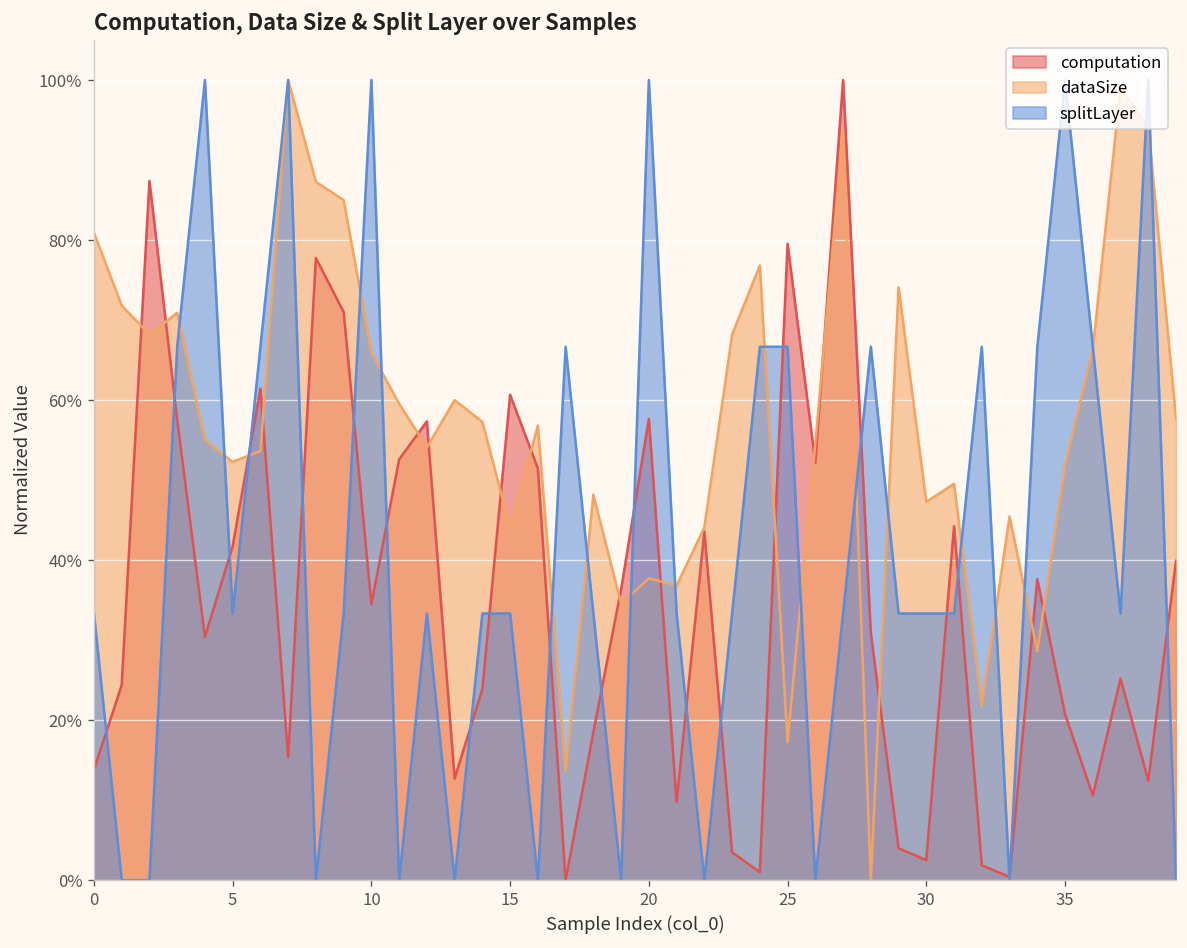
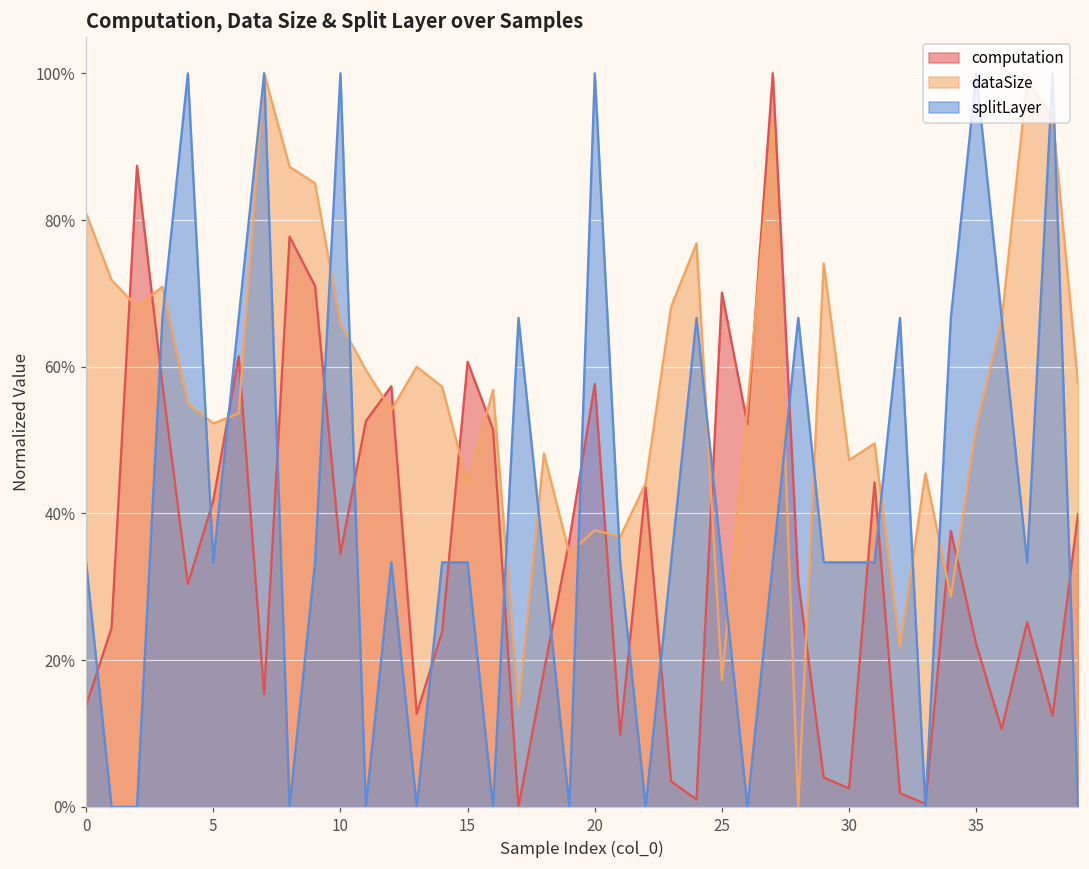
computation, 25: 80% -> 70%
splitLayer, 25: 67% -> 33%
computation, 35: 21% -> 22%
